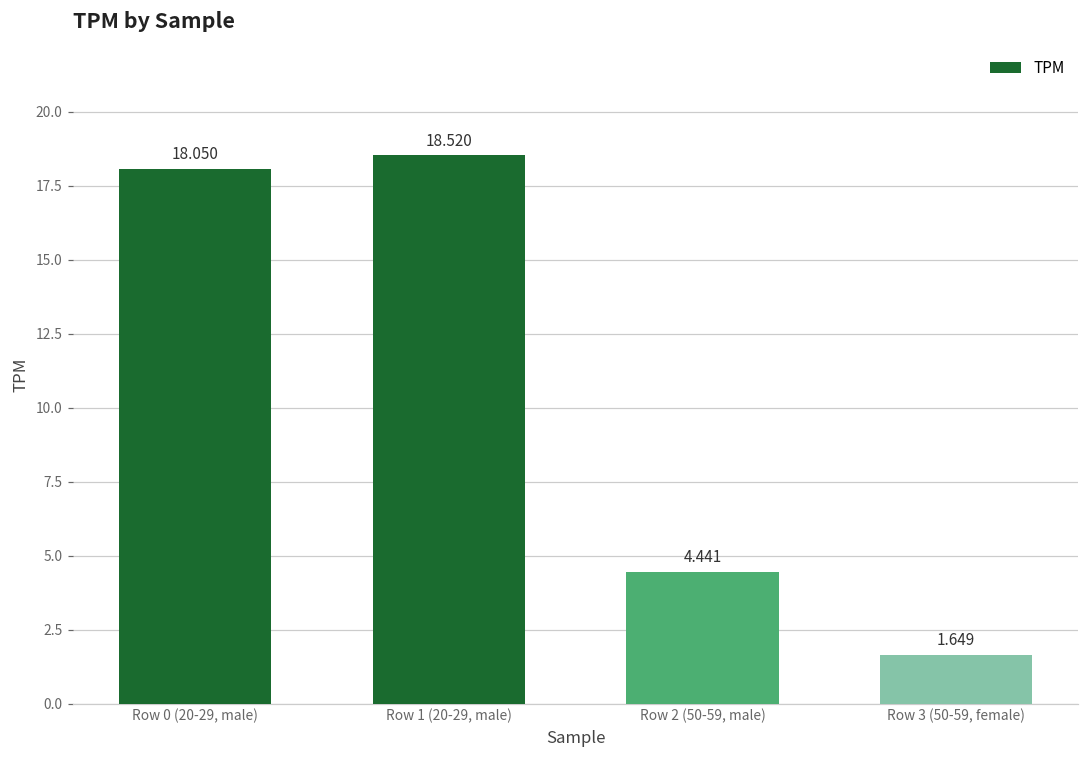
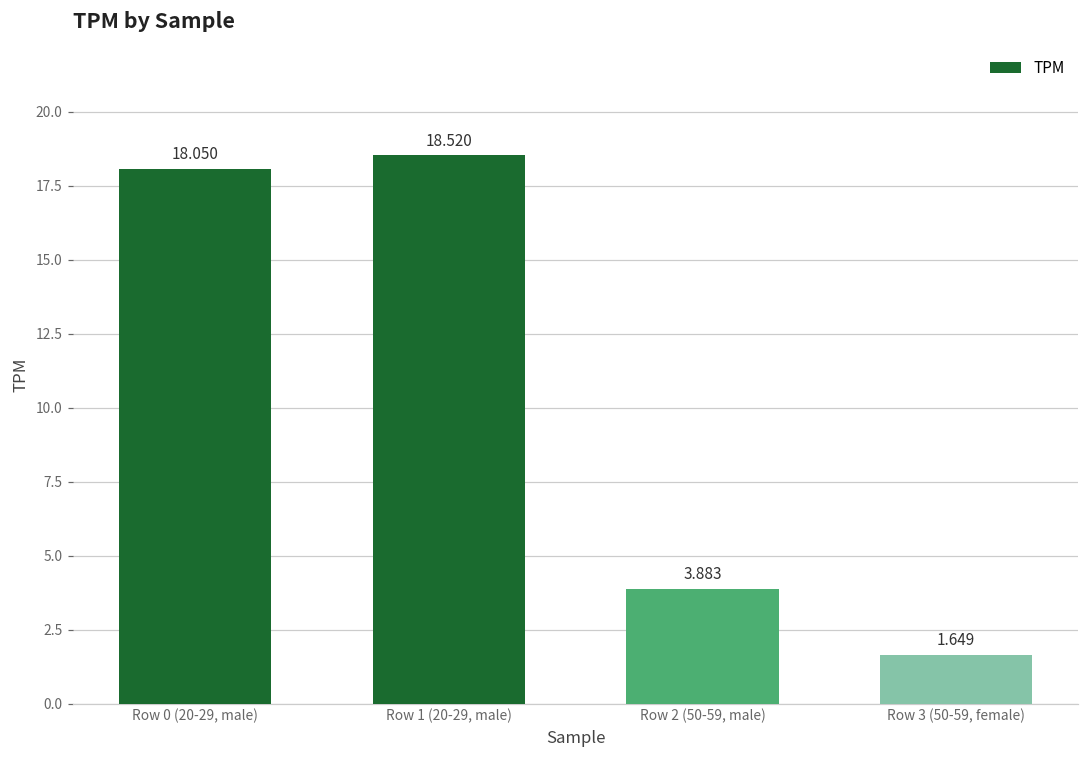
Row 2 (50-59, male): 4.441 -> 3.883
